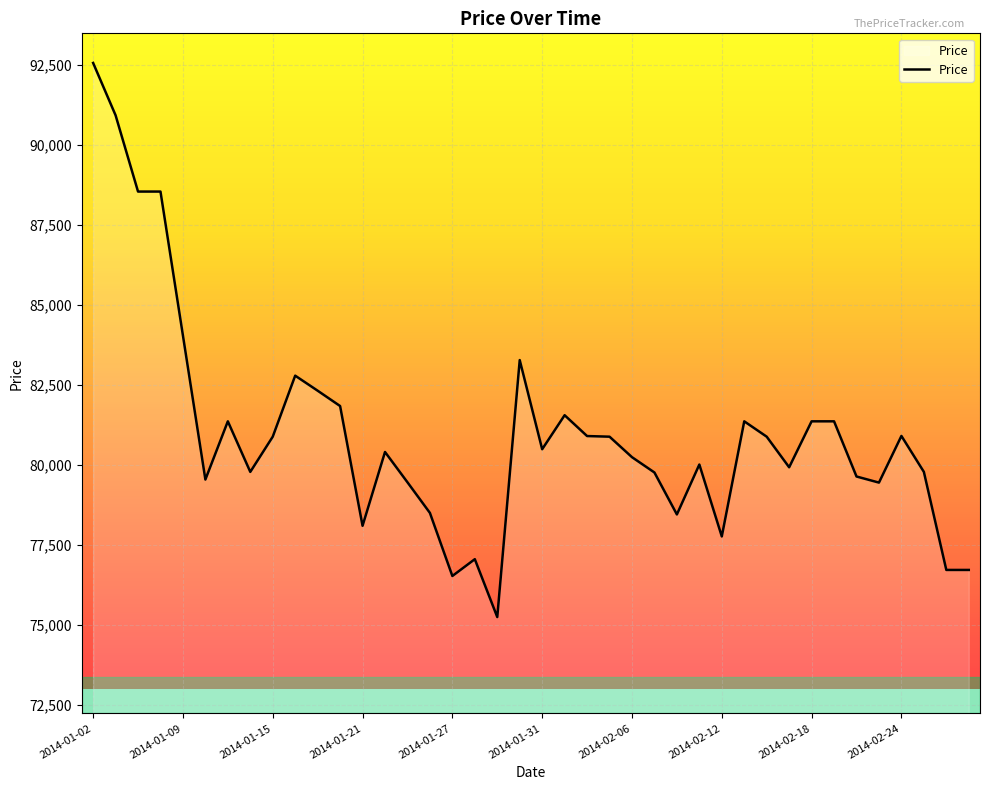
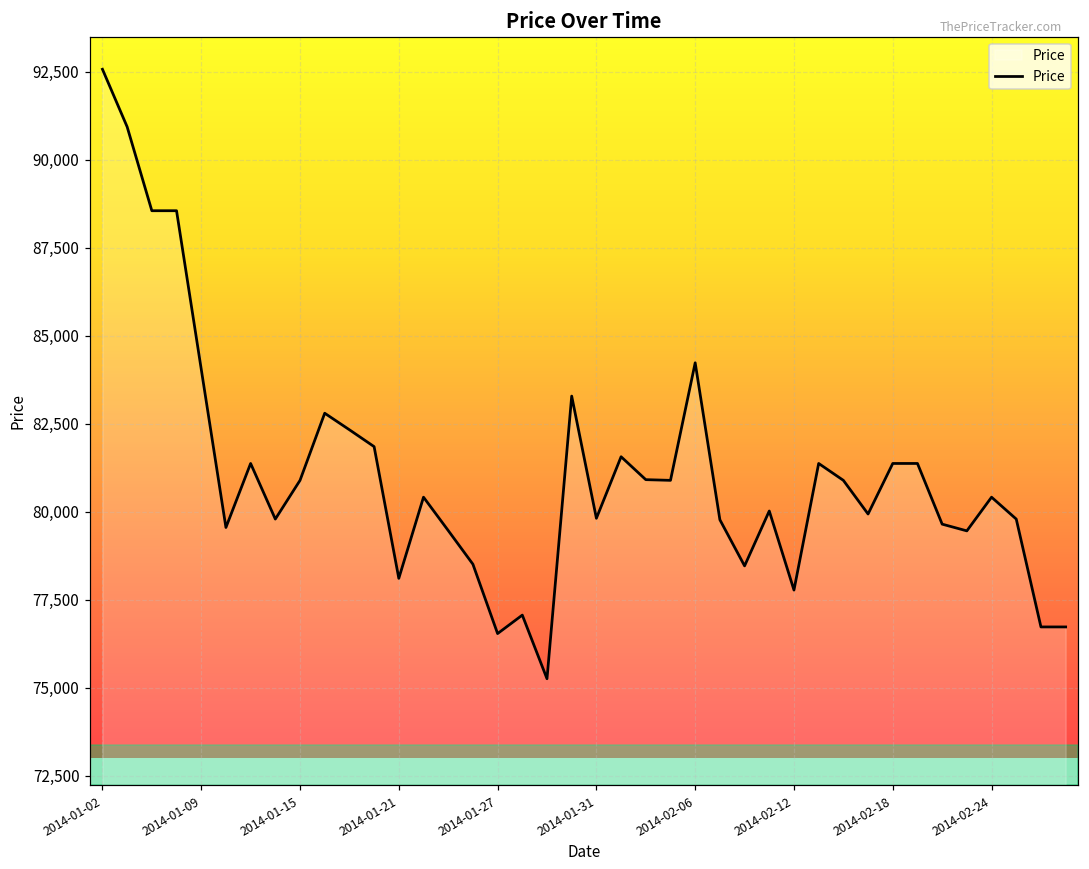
2014-01-31: 80,500 -> 79,800
2014-02-06: 80,300 -> 84,200
2014-02-24: 80,900 -> 80,400
